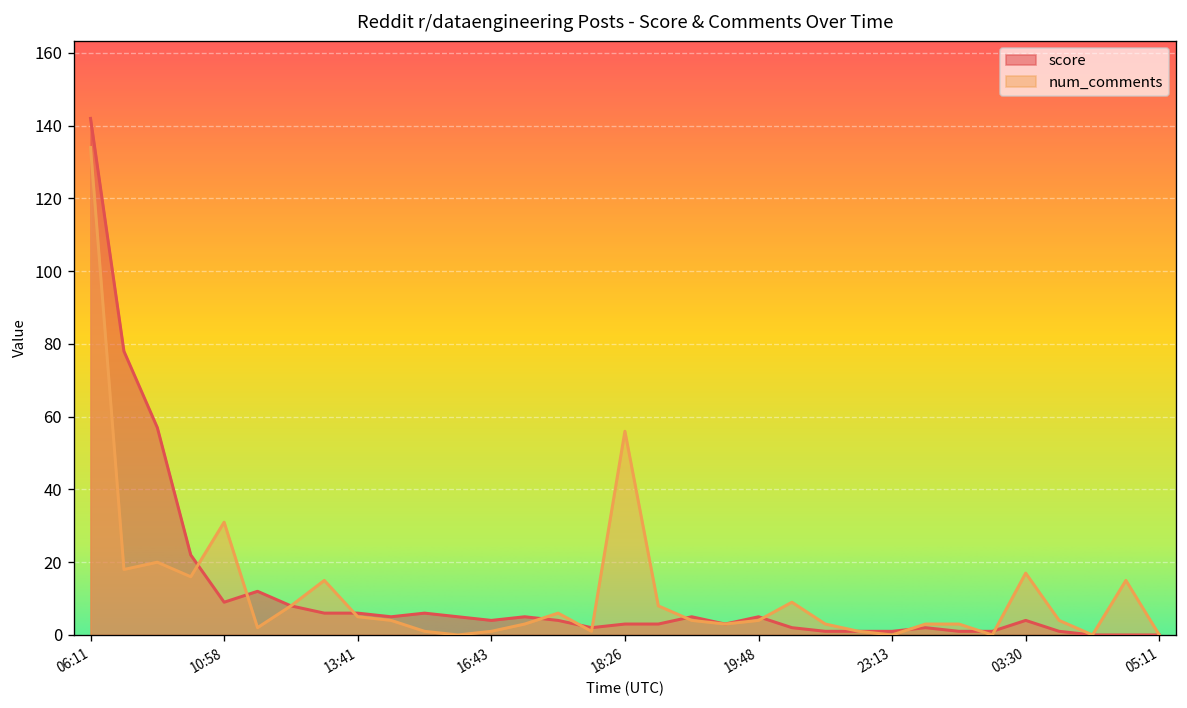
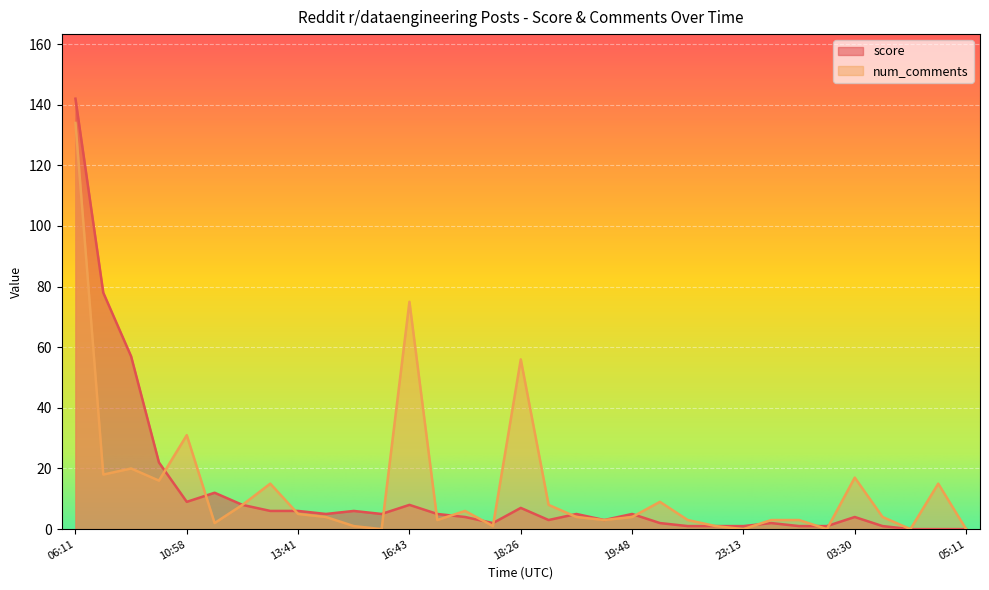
score, 16:43: 4 -> 8
num_comments, 16:43: 1 -> 75
score, 18:26: 3 -> 7
